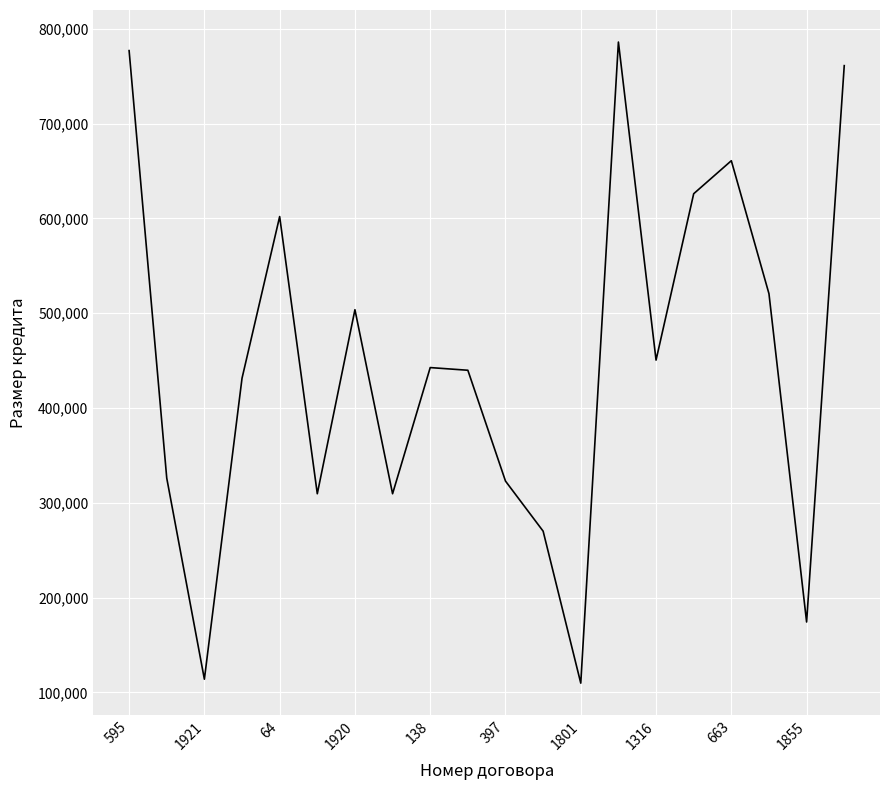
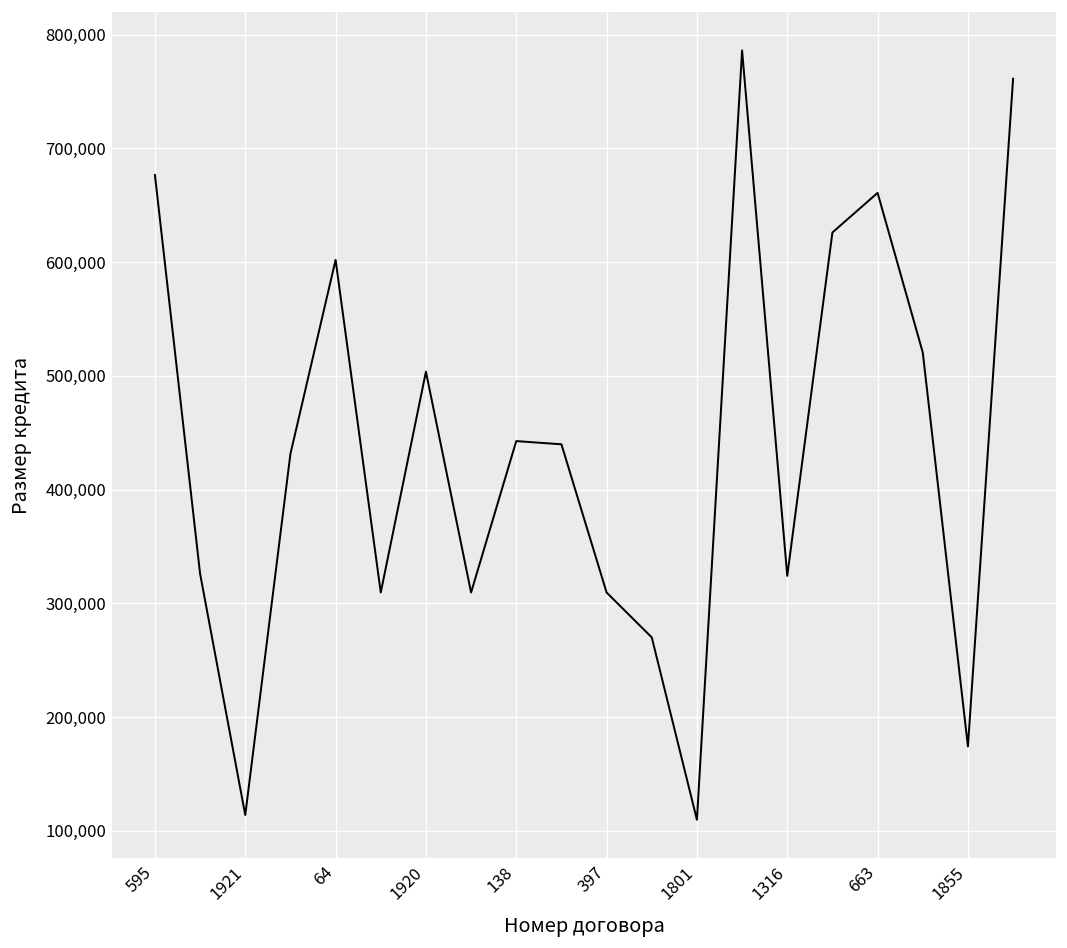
595: 780,000 -> 680,000
397: 320,000 -> 310,000
1316: 450,000 -> 320,000
